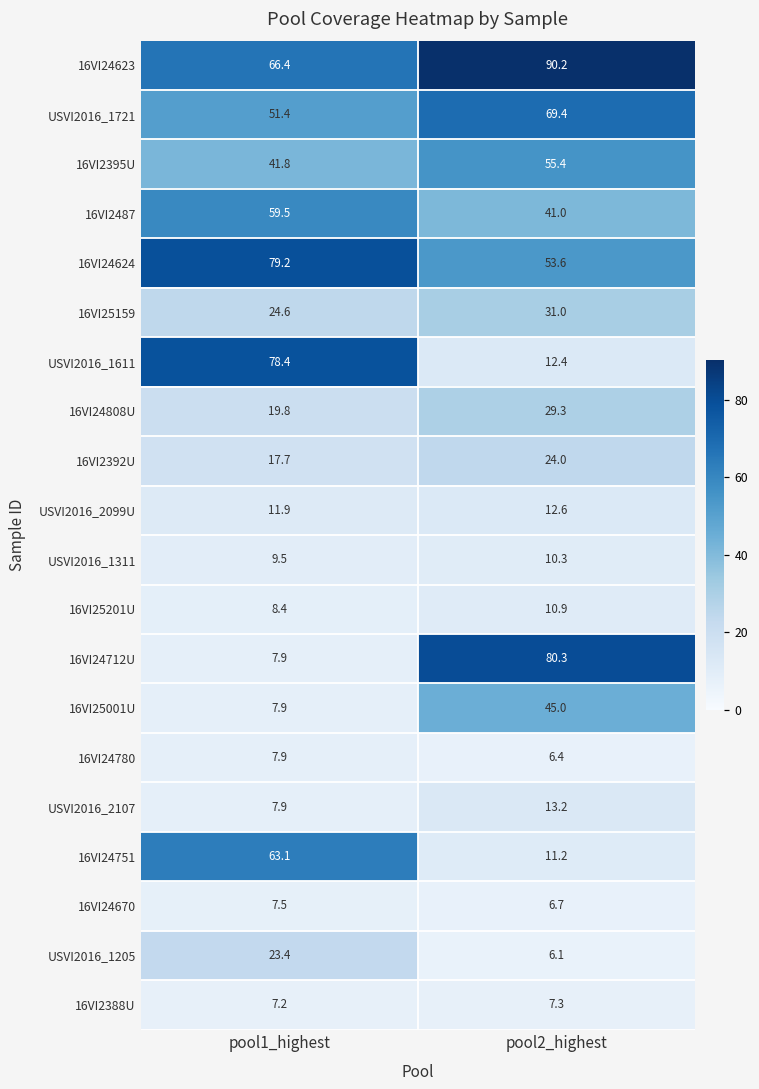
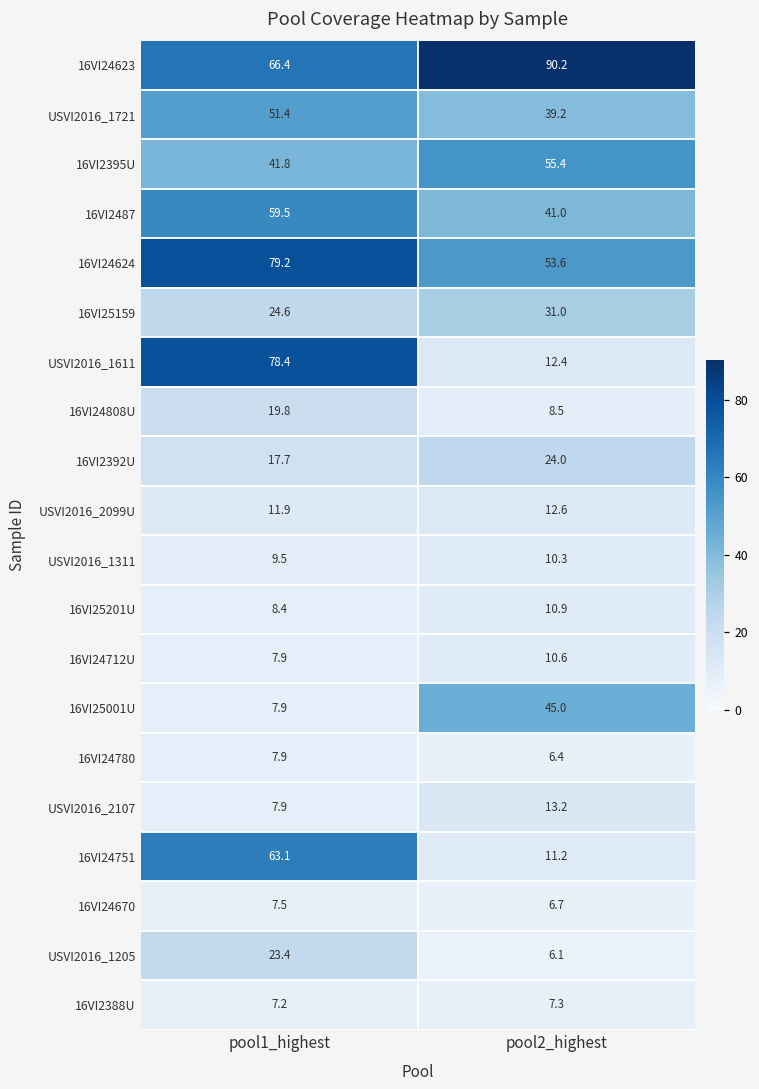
USVI2016_1721, pool2_highest: 69.4 -> 39.2
16VI24808U, pool2_highest: 29.3 -> 8.5
16VI24712U, pool2_highest: 80.3 -> 10.6
